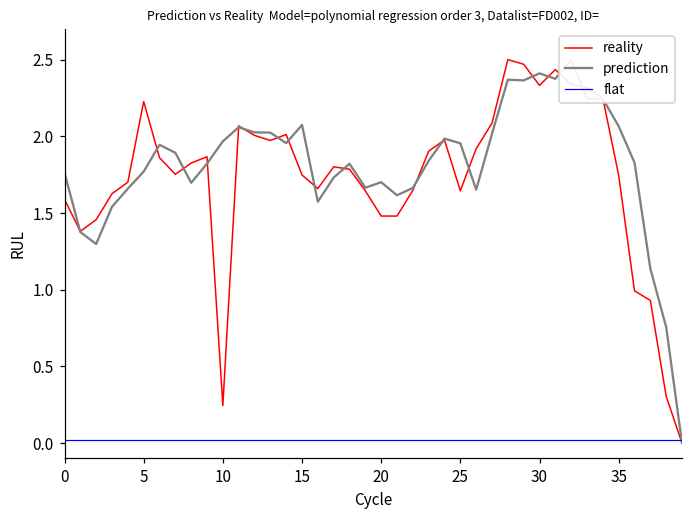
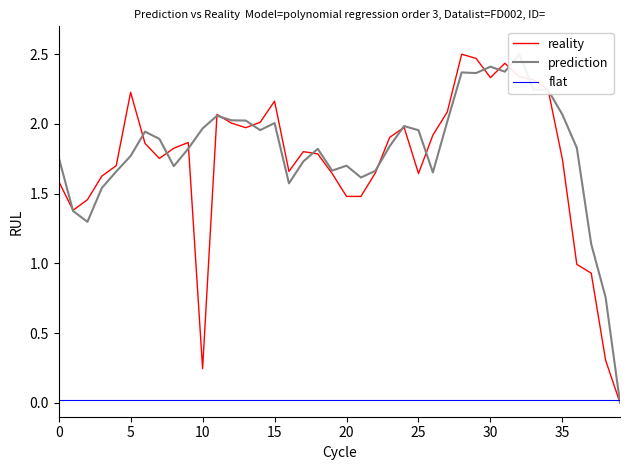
reality, 15: 1.75 -> 2.16
prediction, 15: 2.07 -> 2.01
